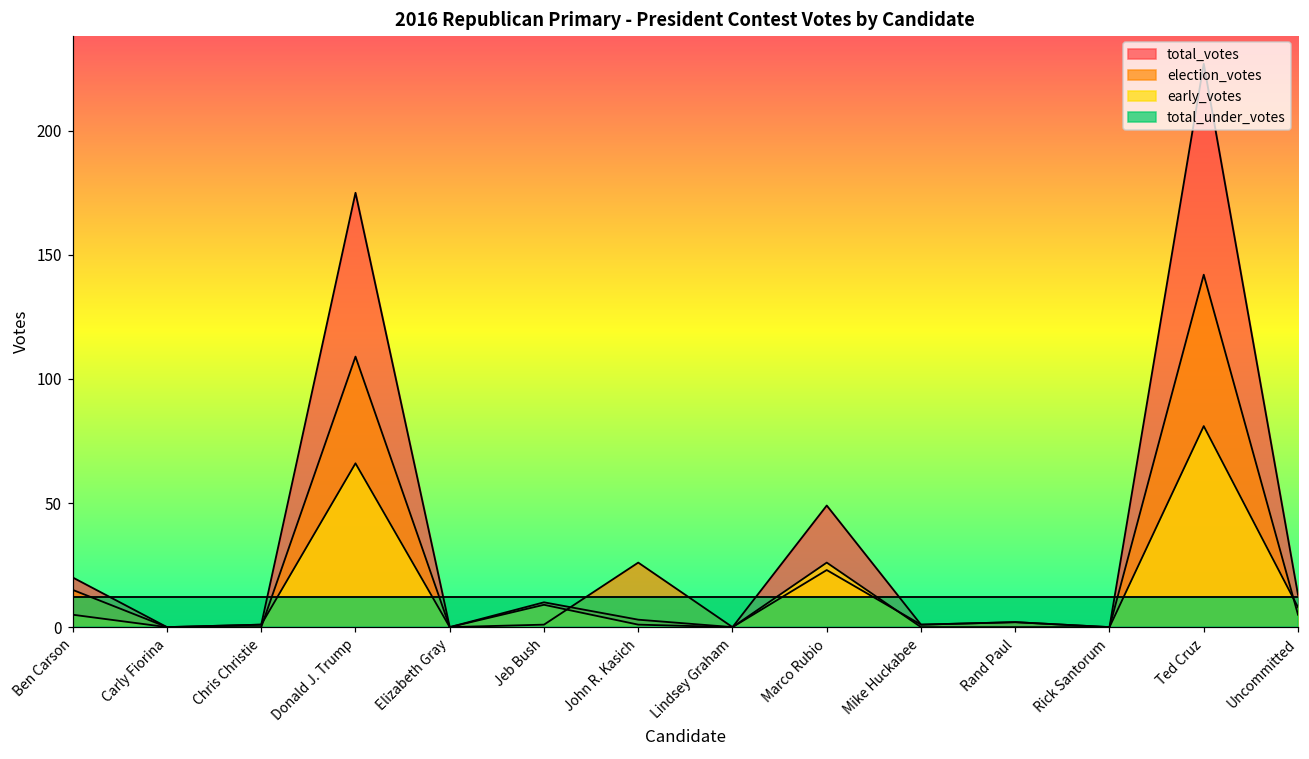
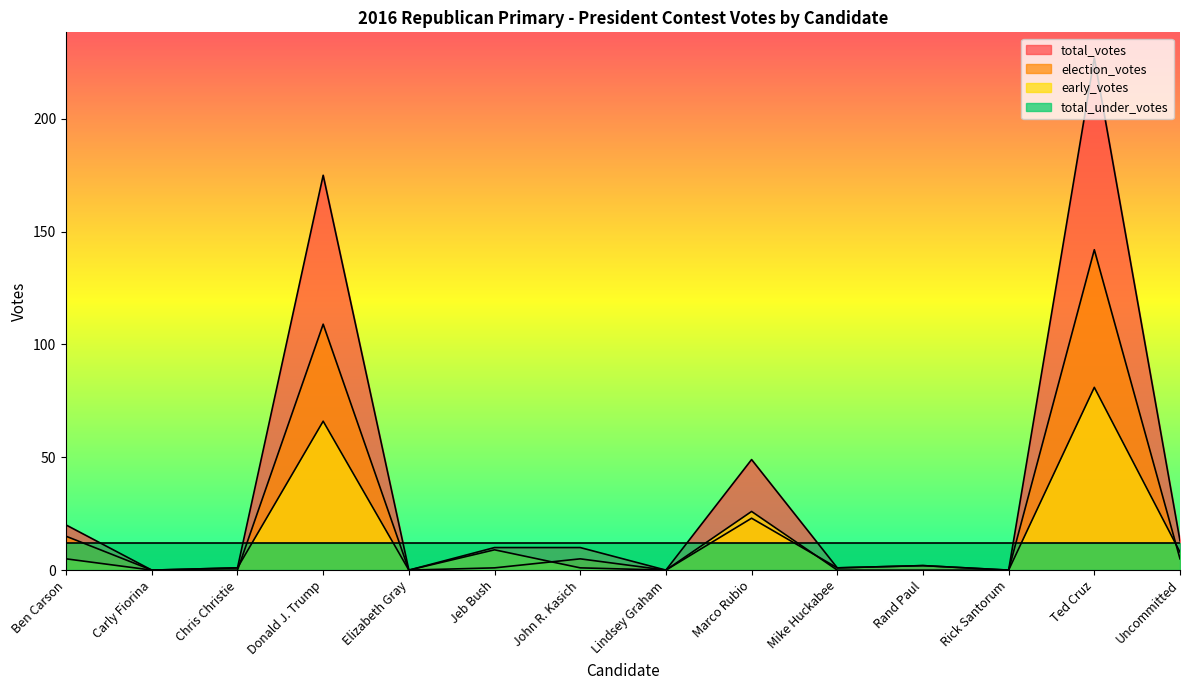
total_votes, John R. Kasich: 3 -> 10
election_votes, John R. Kasich: 26 -> 5
